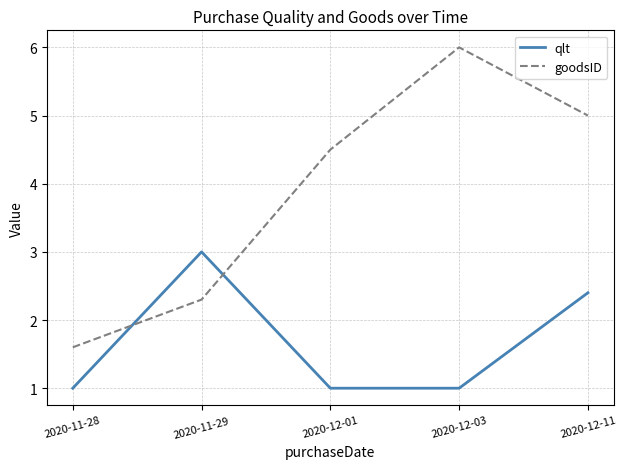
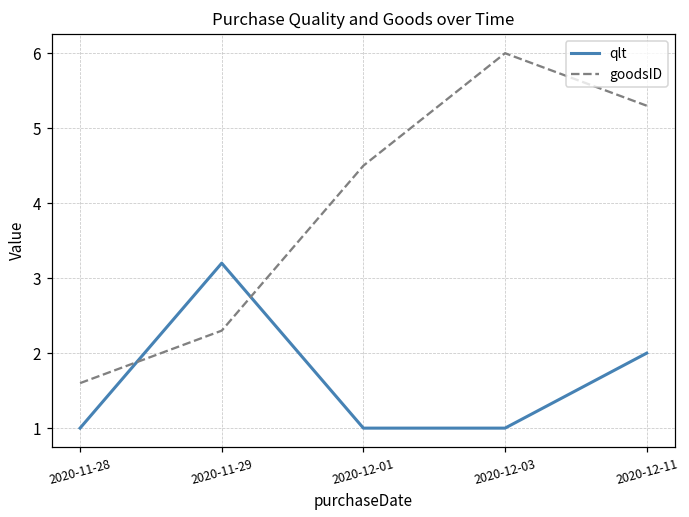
qlt, 2020-11-29: 3.0 -> 3.2
qlt, 2020-12-11: 2.4 -> 2.0
goodsID, 2020-12-11: 5.0 -> 5.3
